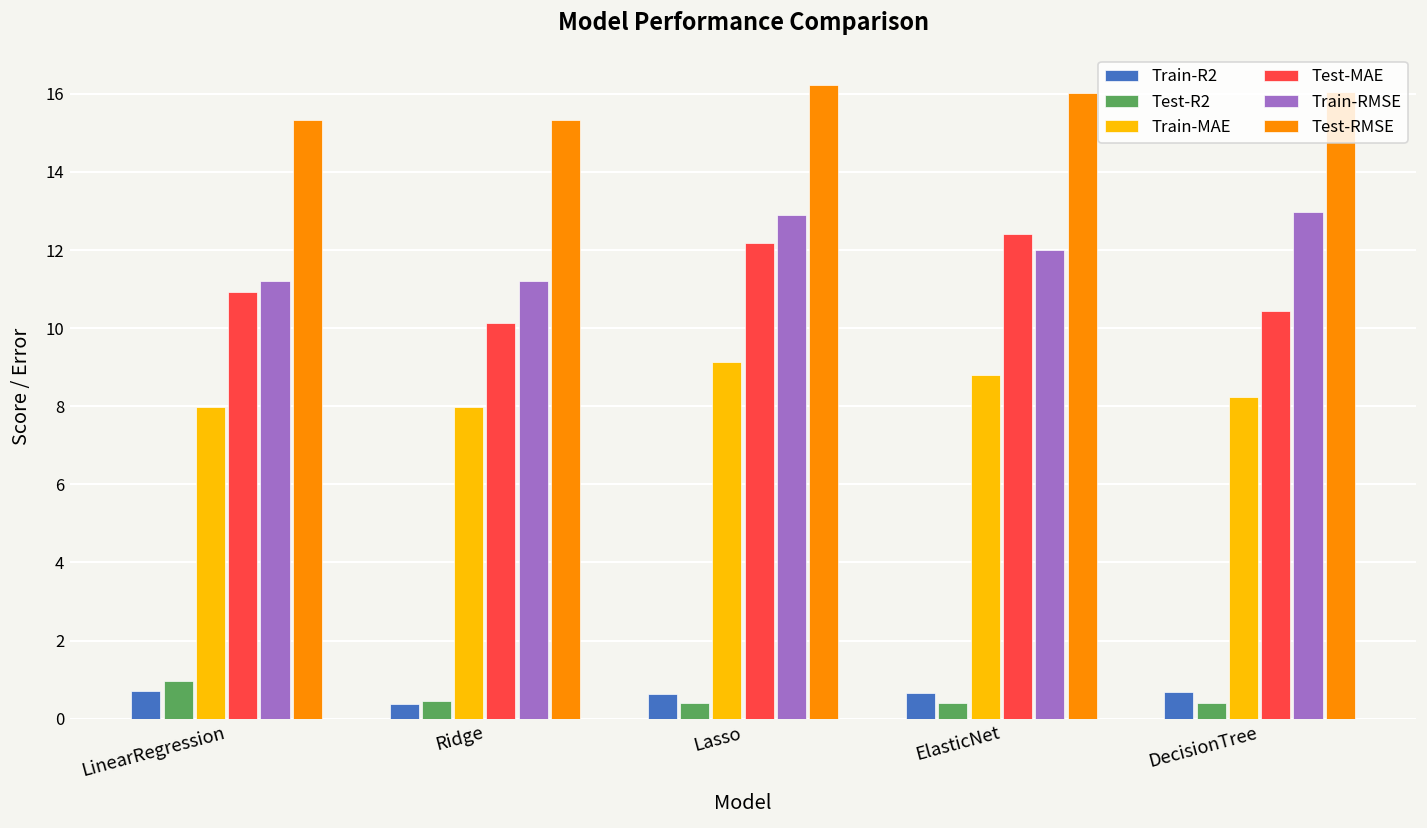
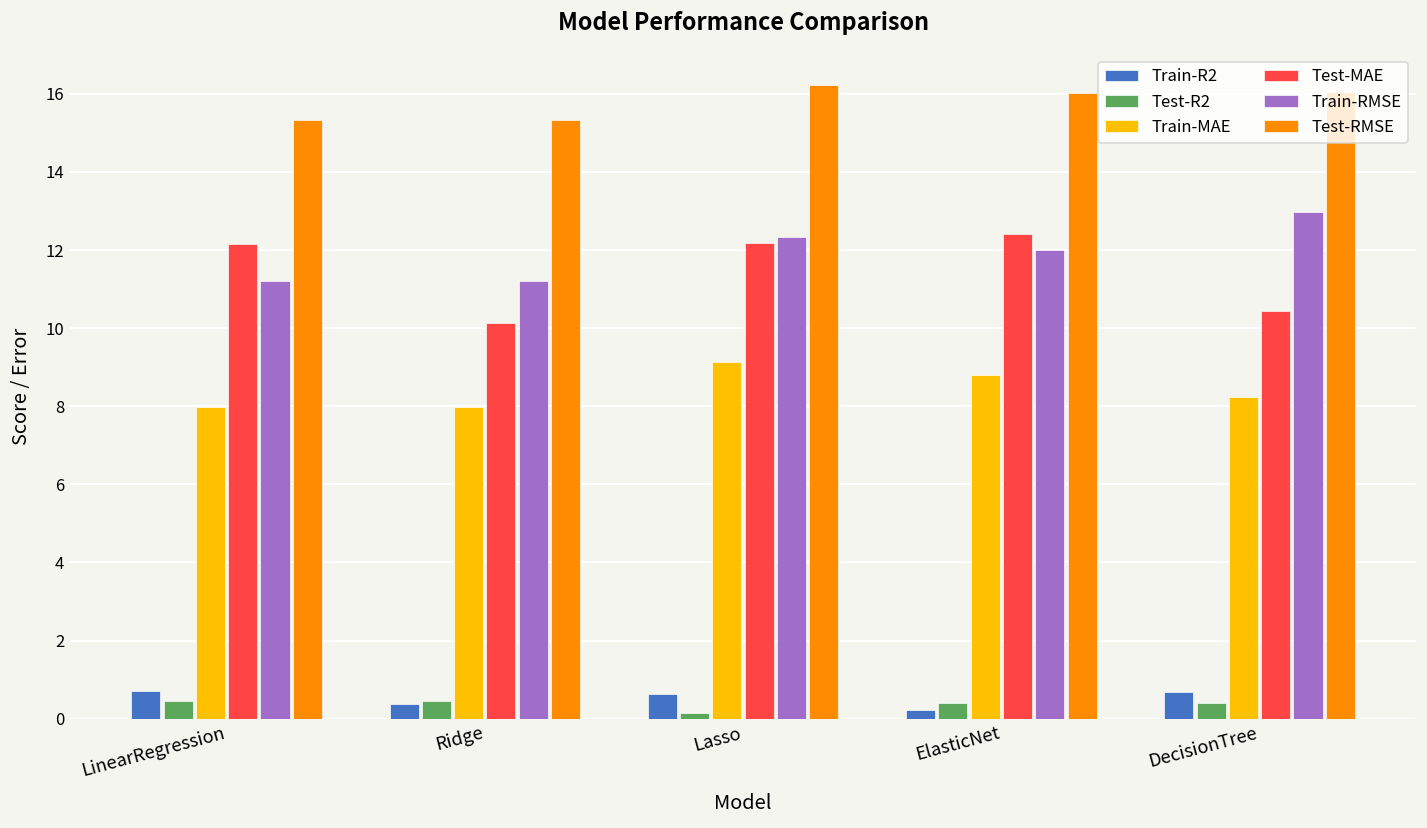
Test-R2, LinearRegression: 1.0 -> 0.5
Test-MAE, LinearRegression: 10.9 -> 12.1
Test-R2, Lasso: 0.4 -> 0.1
Train-RMSE, Lasso: 12.9 -> 12.3
Train-R2, ElasticNet: 0.7 -> 0.2
